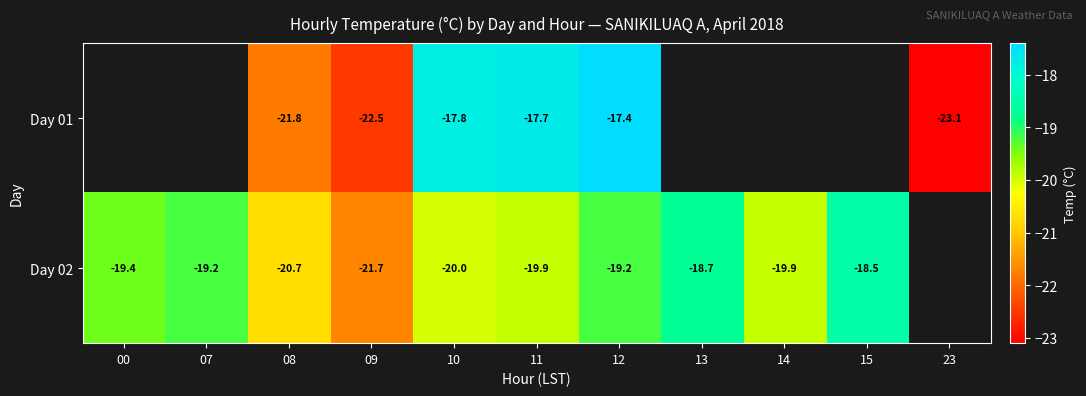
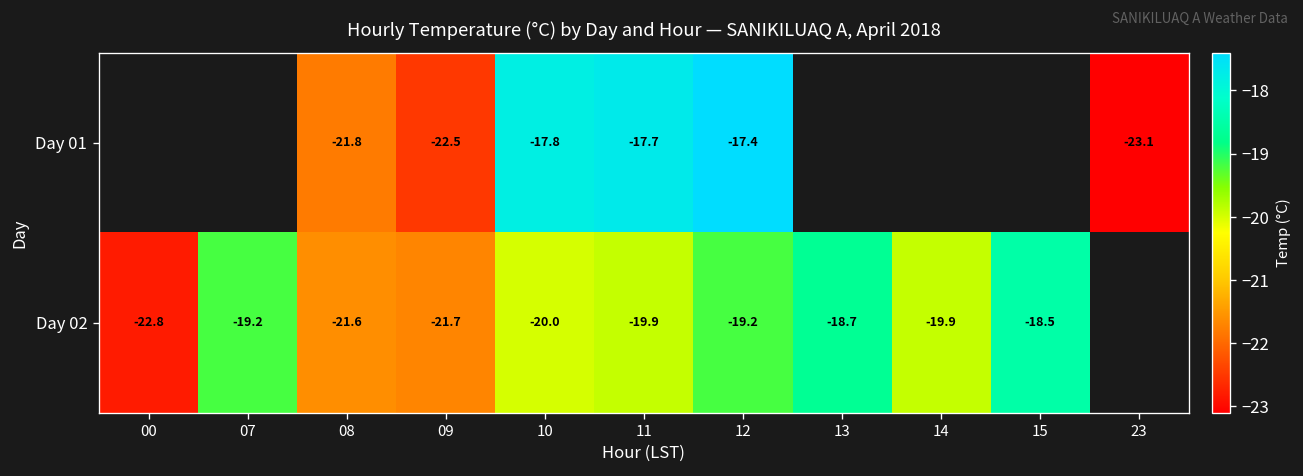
Day 02, 00: -19.4 -> -22.8
Day 02, 08: -20.7 -> -21.6
